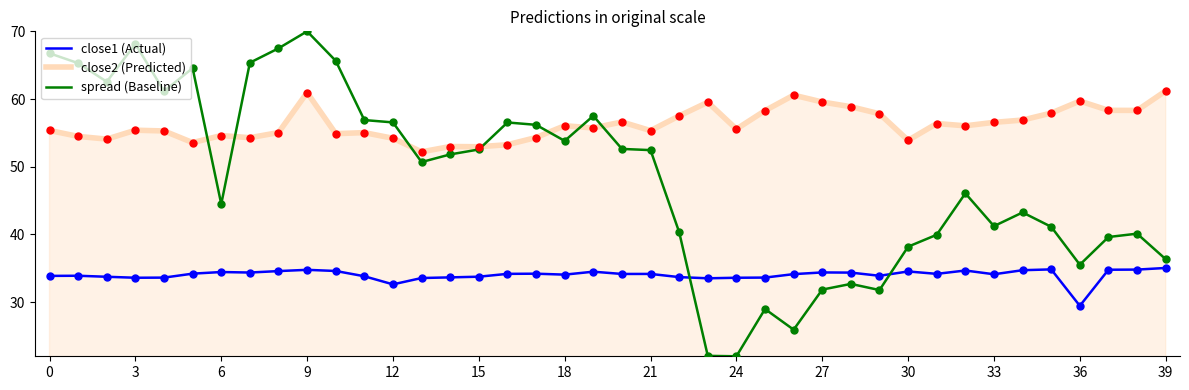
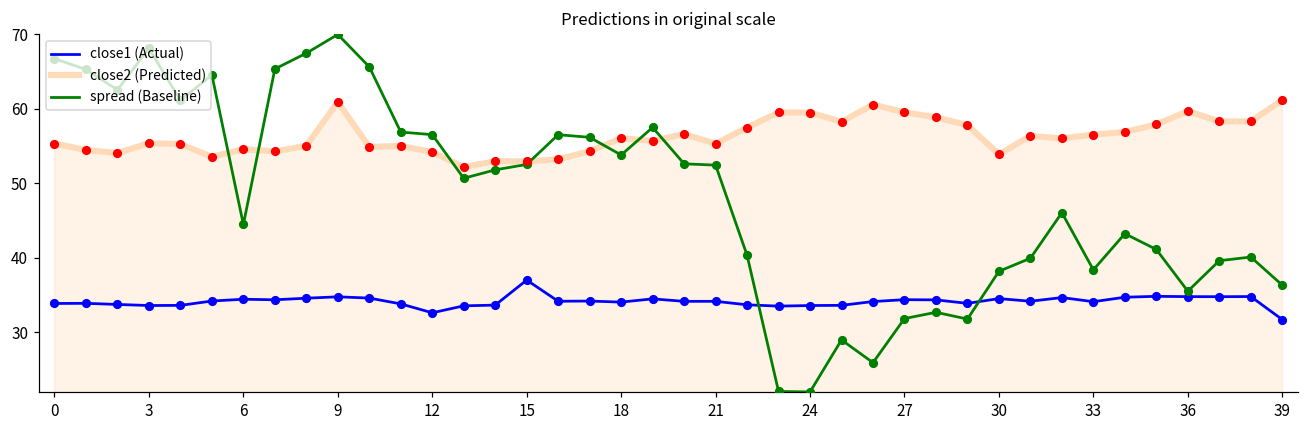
close1 (Actual), 15: 34 -> 37
close2 (Predicted), 24: 56 -> 60
spread (Baseline), 33: 41 -> 38
close1 (Actual), 36: 29 -> 35
close1 (Actual), 39: 35 -> 32
